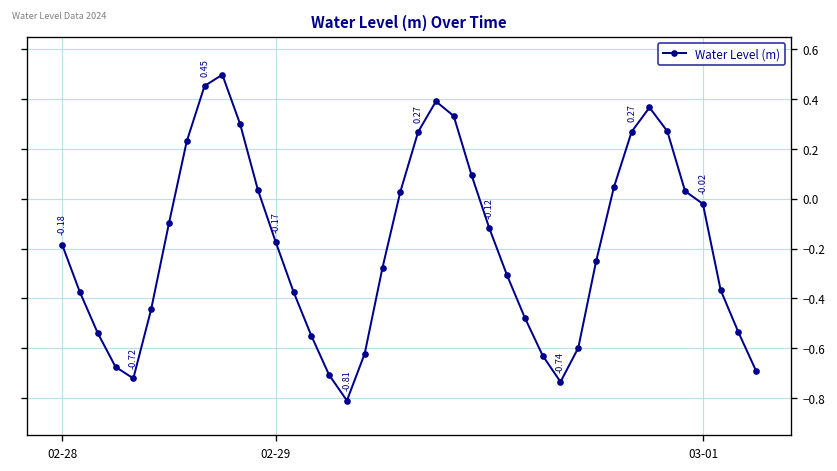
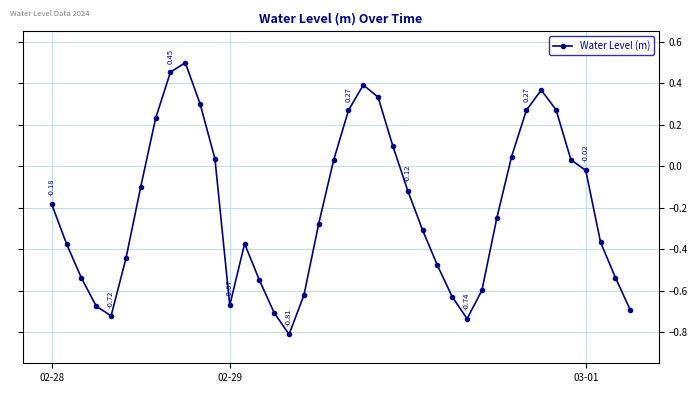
02-29: -0.17 -> -0.67
